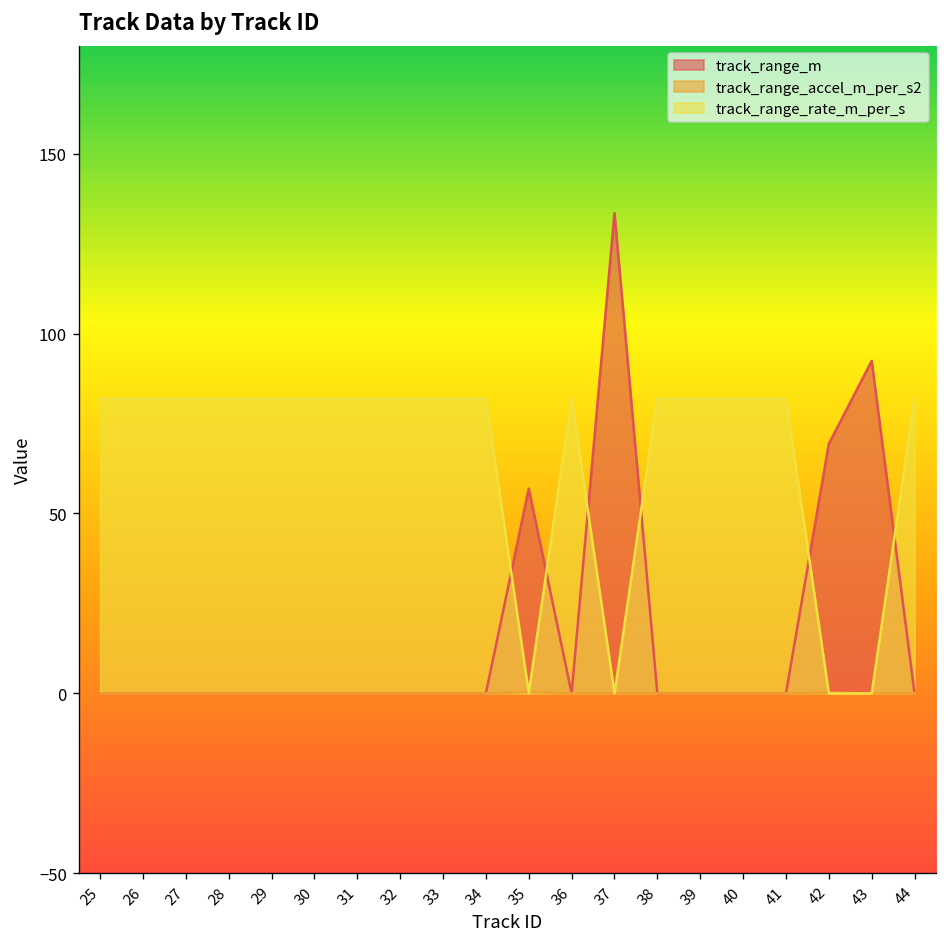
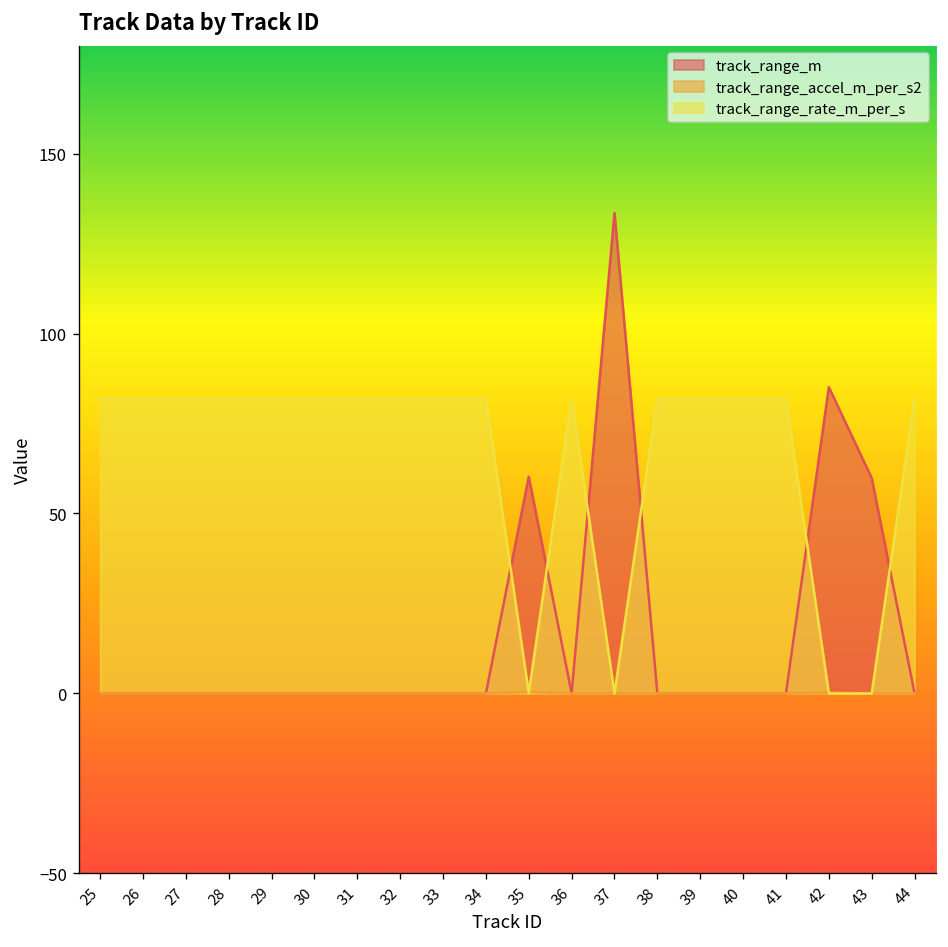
track_range_m, 35: 57 -> 60
track_range_m, 42: 69 -> 85
track_range_m, 43: 92 -> 60
